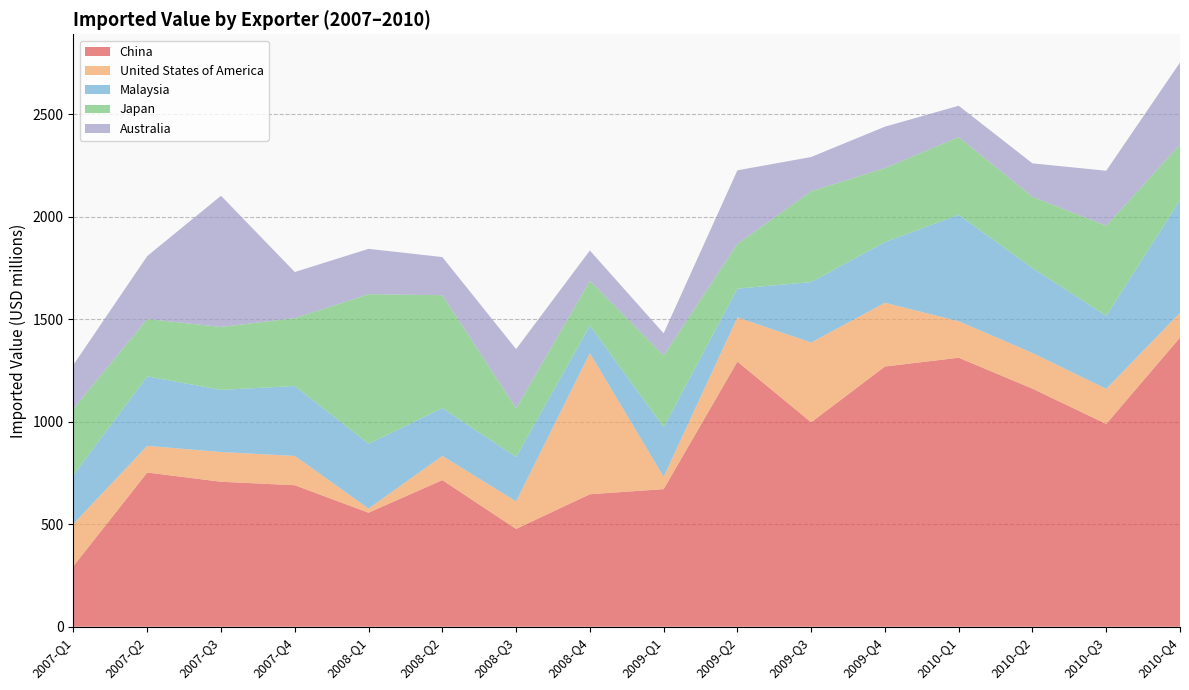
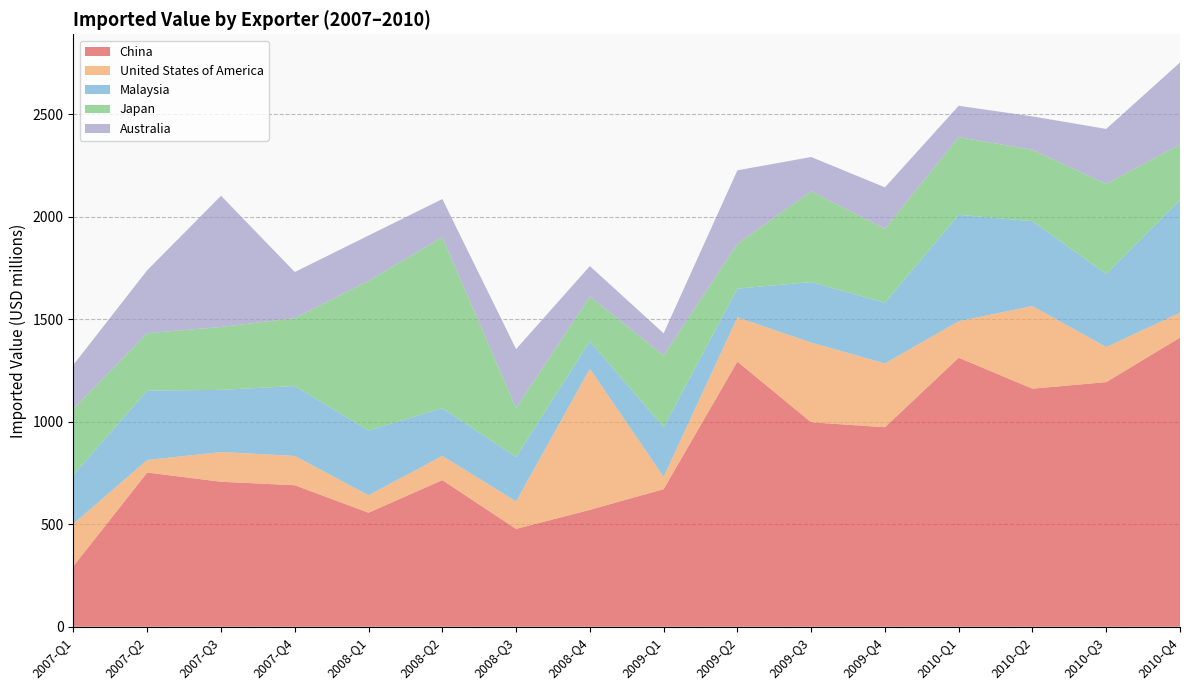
United States of America, 2007-Q2: 130 -> 60
United States of America, 2008-Q1: 20 -> 90
Japan, 2008-Q2: 550 -> 830
China, 2008-Q4: 650 -> 570
China, 2009-Q4: 1270 -> 970
United States of America, 2010-Q2: 170 -> 400
China, 2010-Q3: 990 -> 1190
